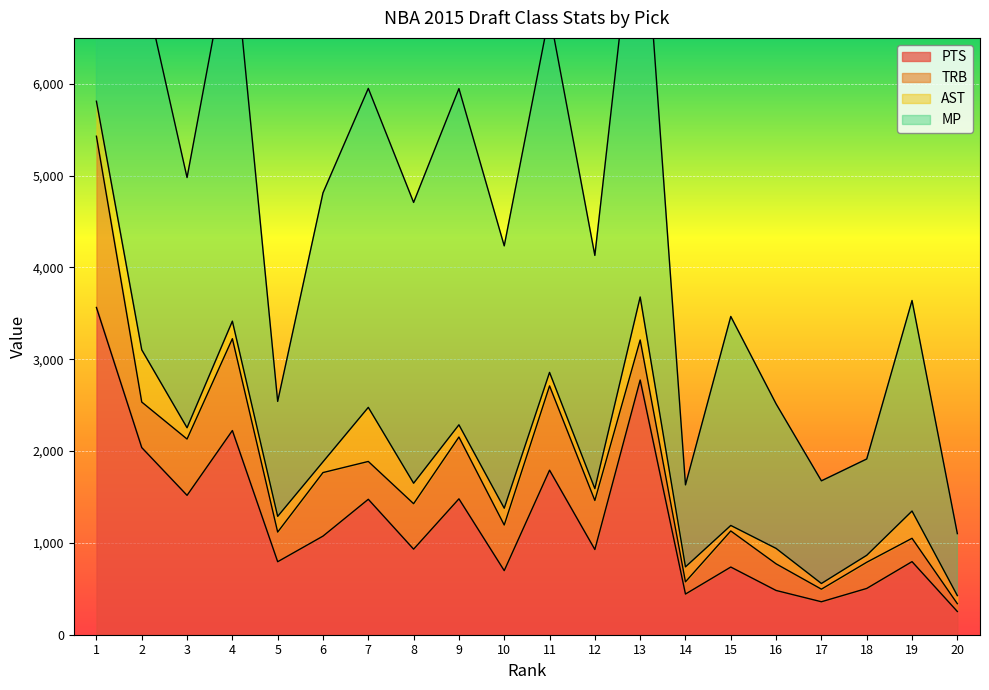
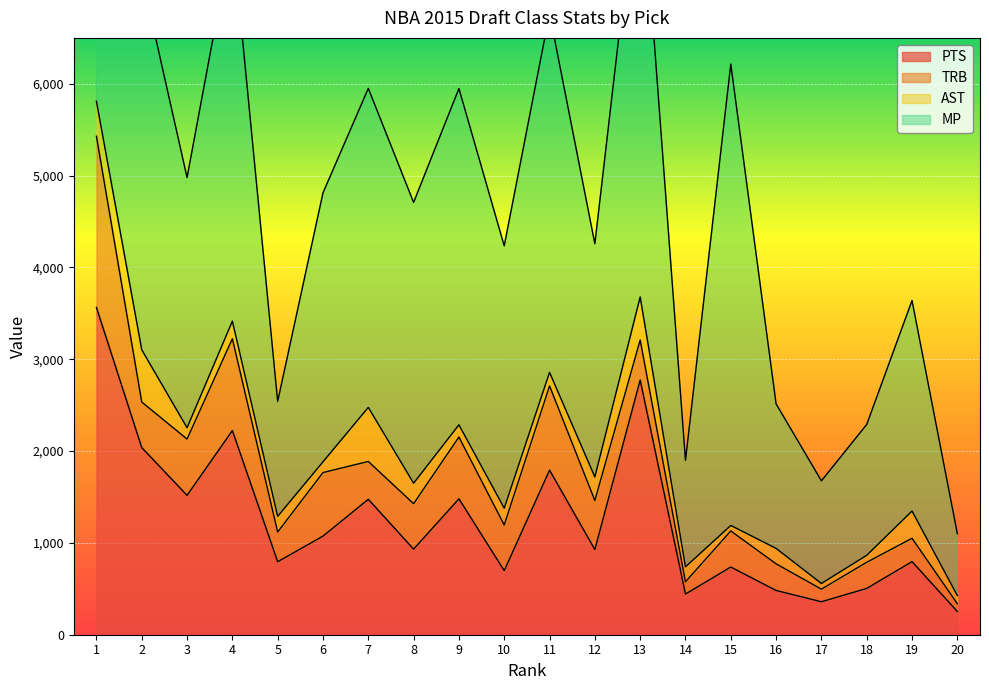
AST, 12: 100 -> 300
MP, 14: 900 -> 1,200
MP, 15: 2,300 -> 5,000
MP, 18: 1,000 -> 1,400
